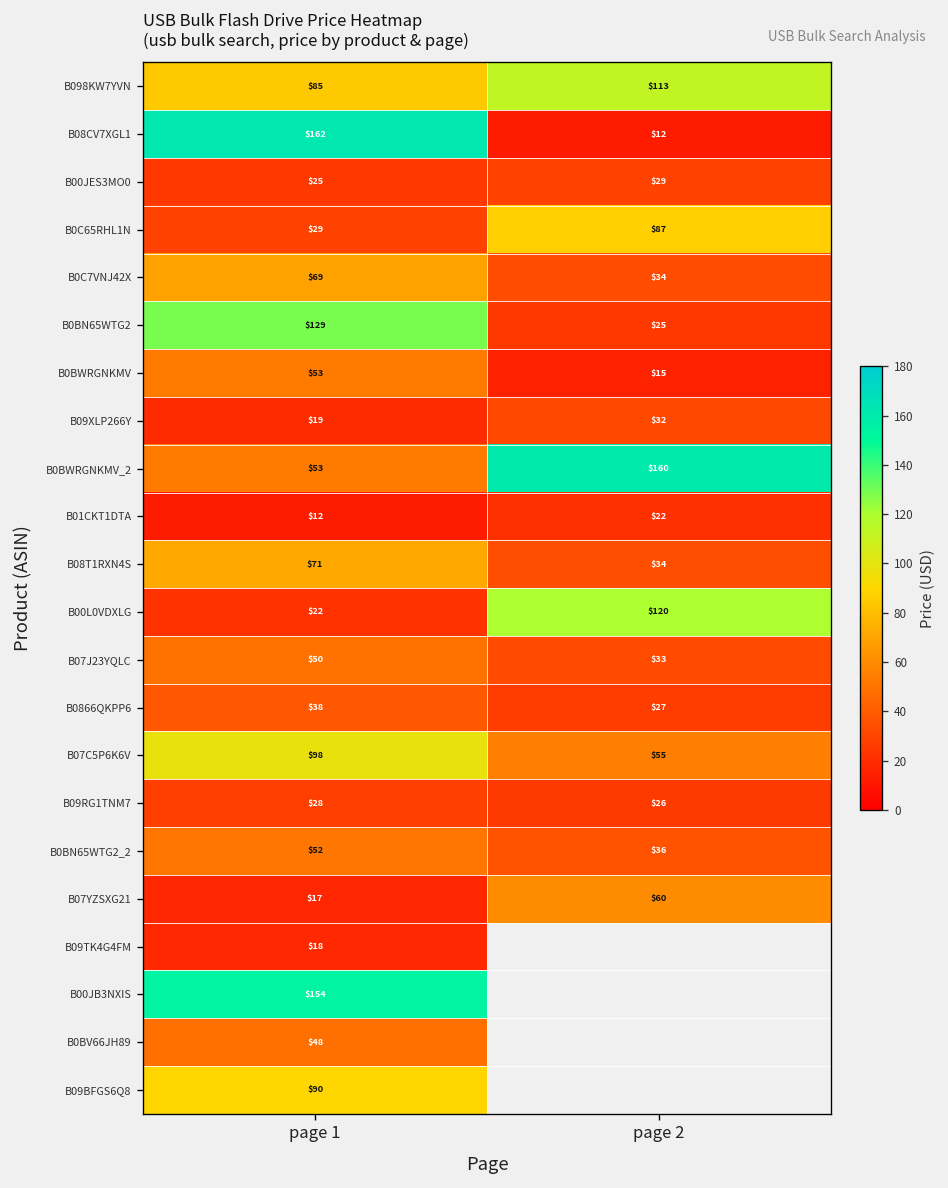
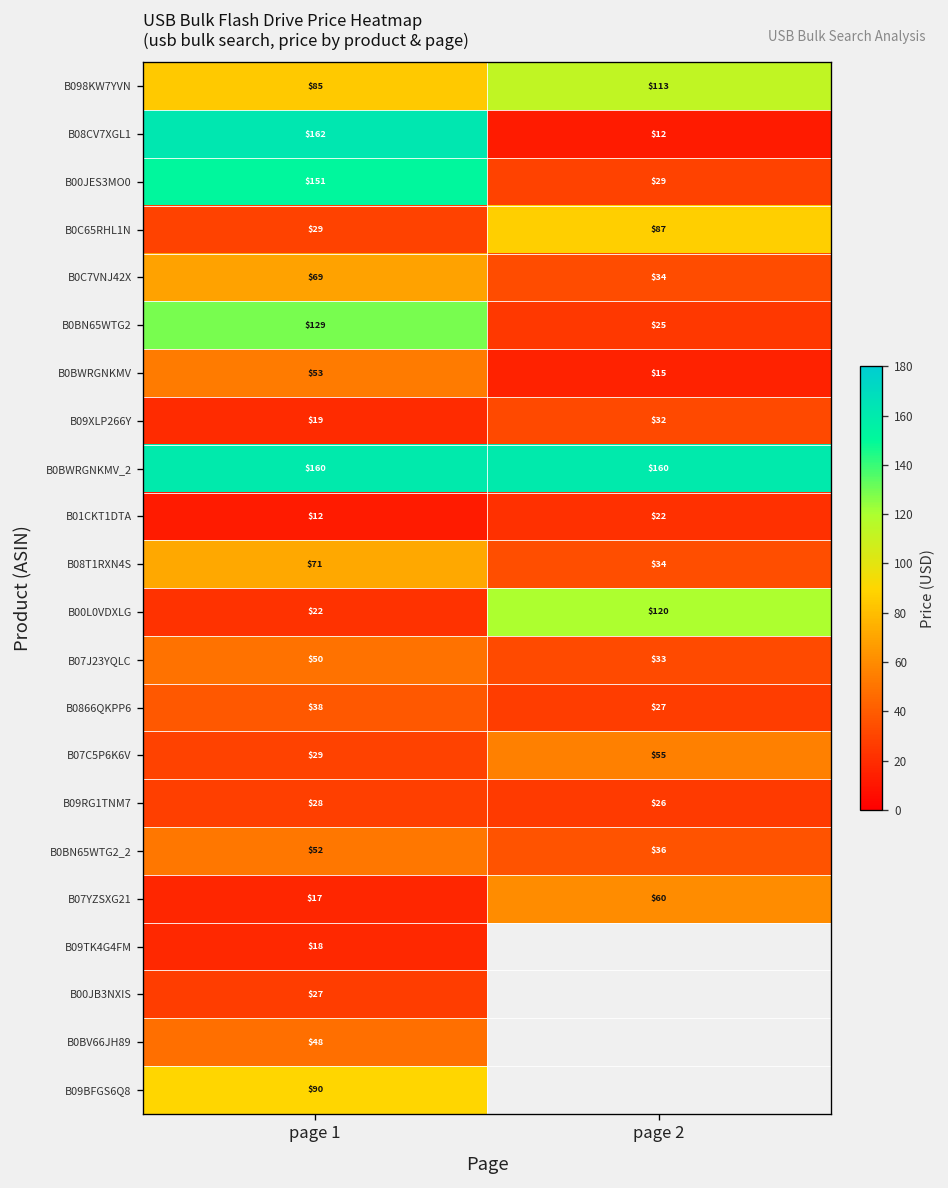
B00JES3MO0, page 1: $25 -> $151
B0BWRGNKMV_2, page 1: $53 -> $160
B07C5P6K6V, page 1: $98 -> $29
B00JB3NXIS, page 1: $154 -> $27
